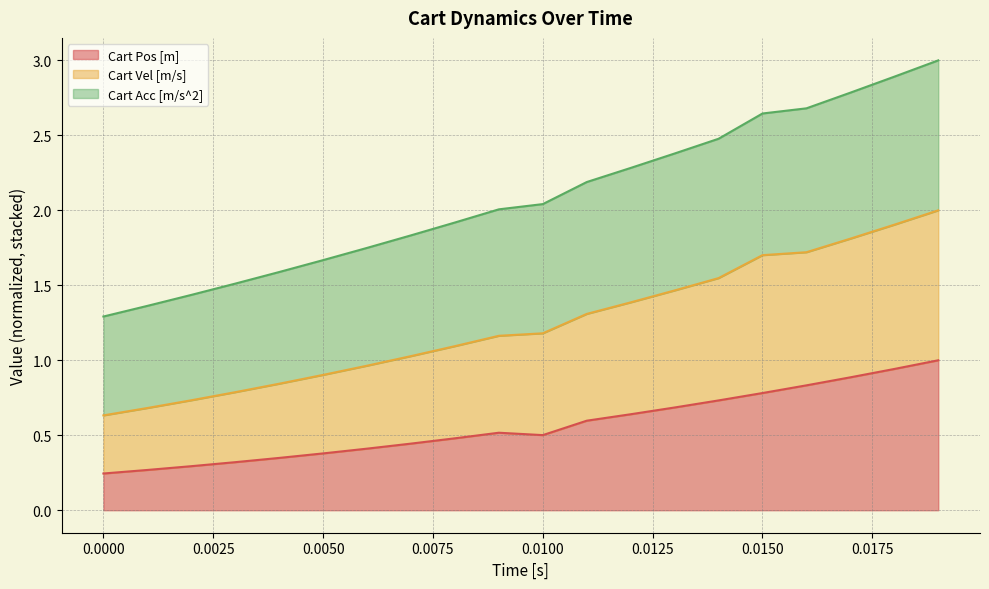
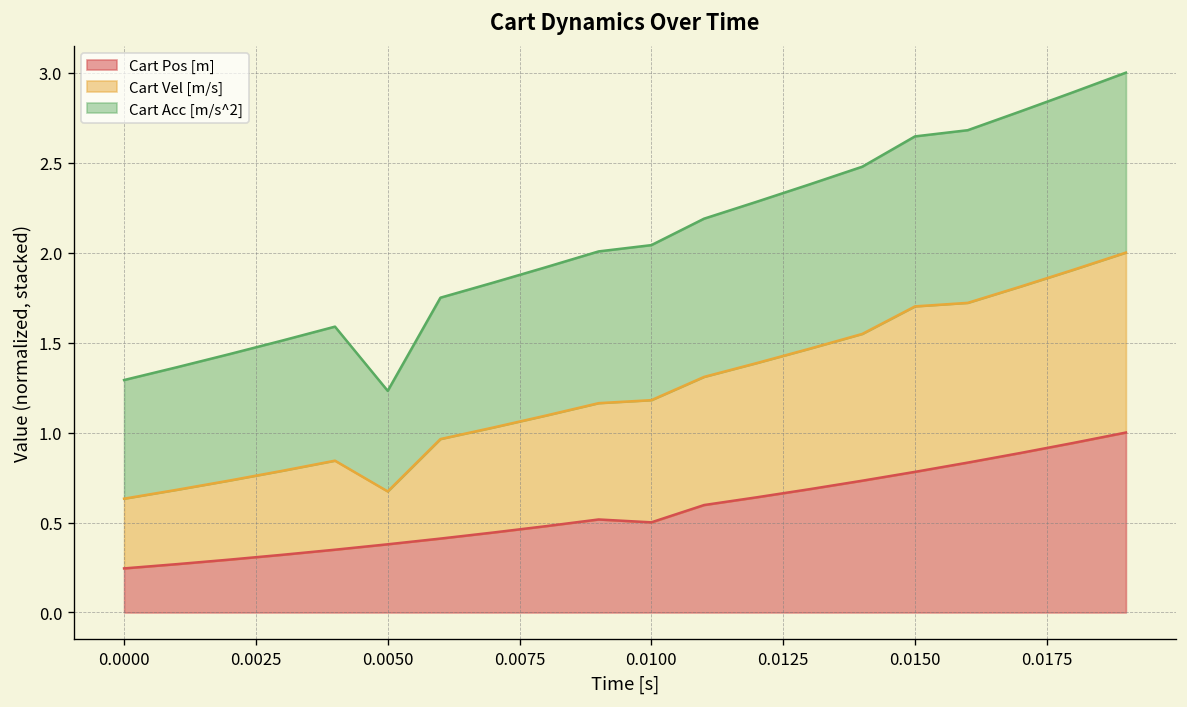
Cart Vel [m/s], 0.0050: 0.52 -> 0.29
Cart Acc [m/s^2], 0.0050: 0.77 -> 0.56
